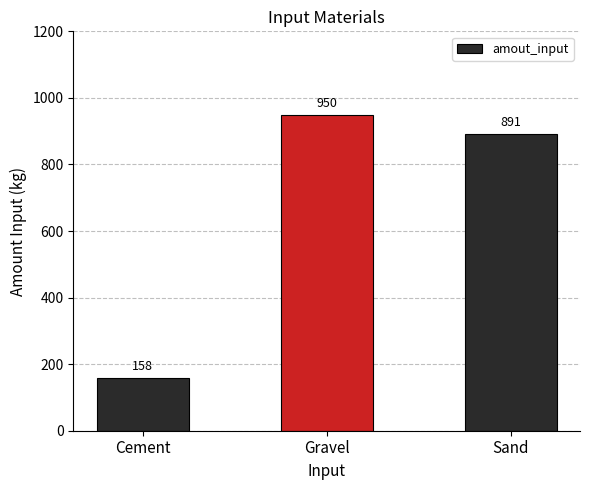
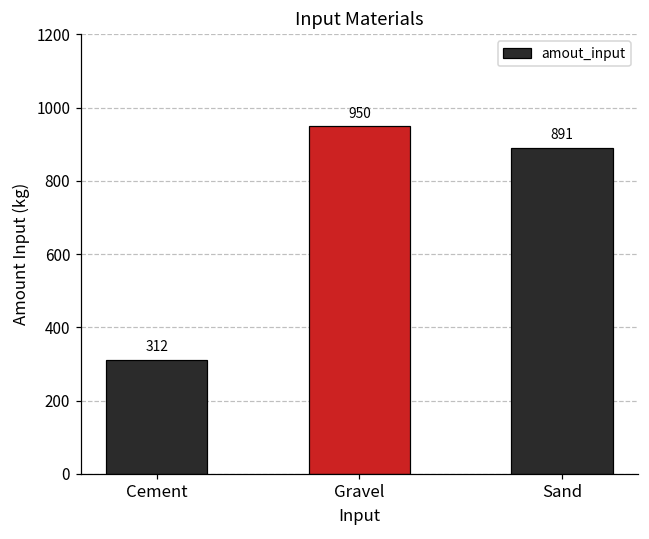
Cement: 158 -> 312
